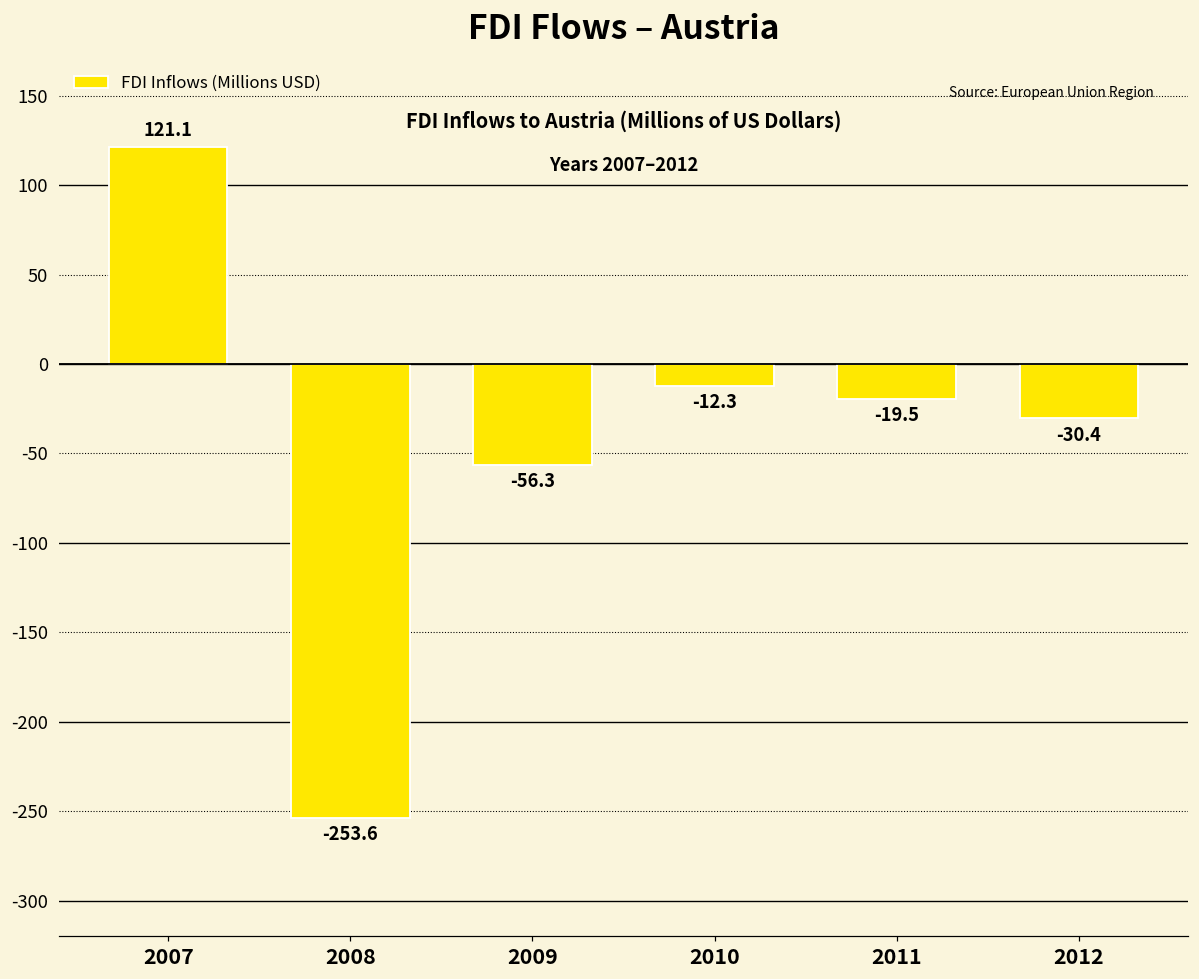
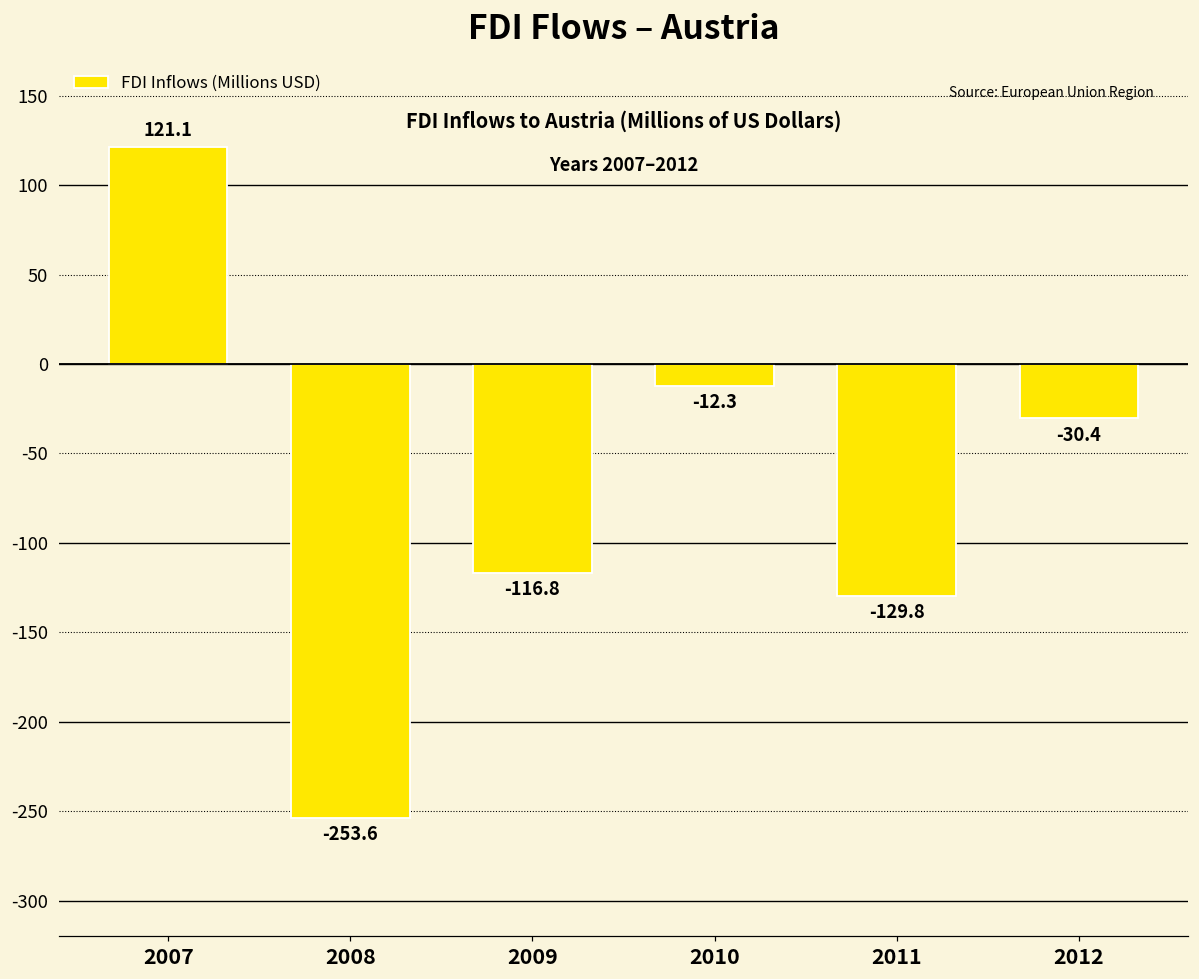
2009: -56.3 -> -116.8
2011: -19.5 -> -129.8
